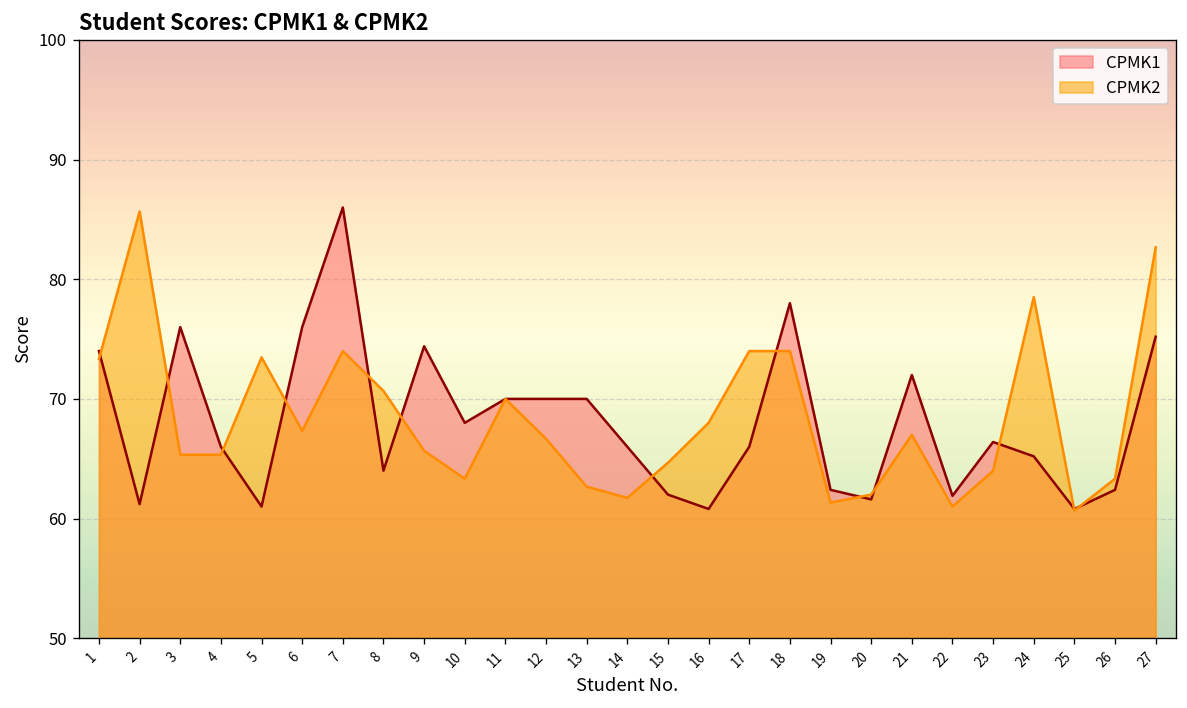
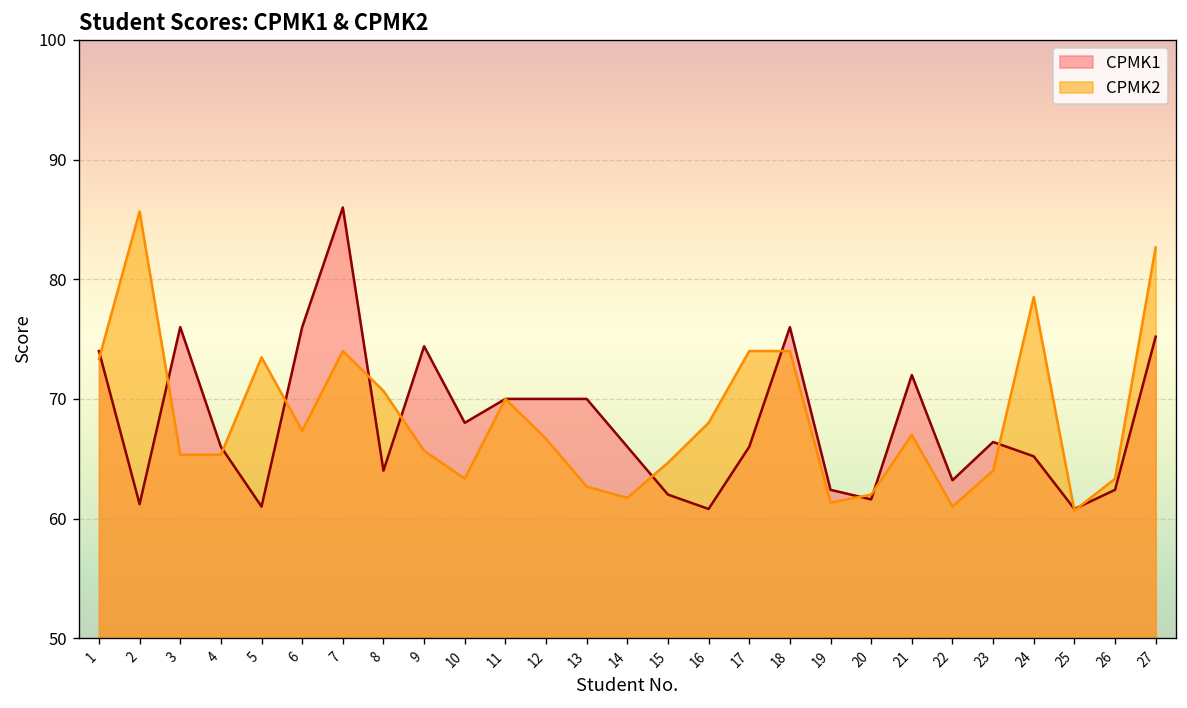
CPMK1, 18: 78 -> 76
CPMK1, 22: 62 -> 63
